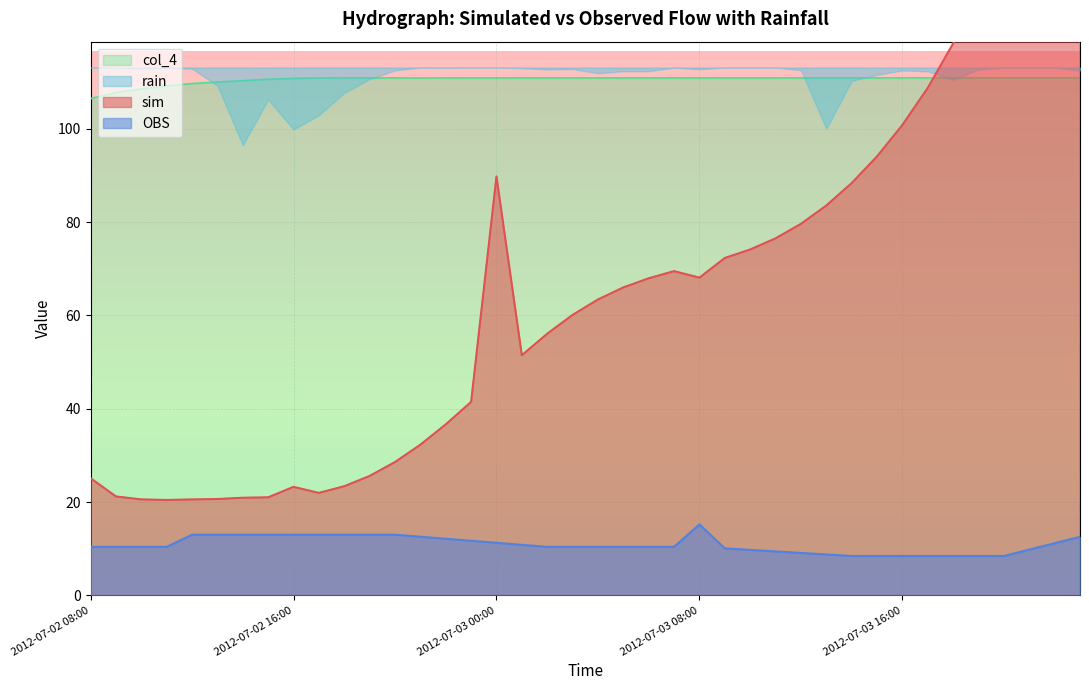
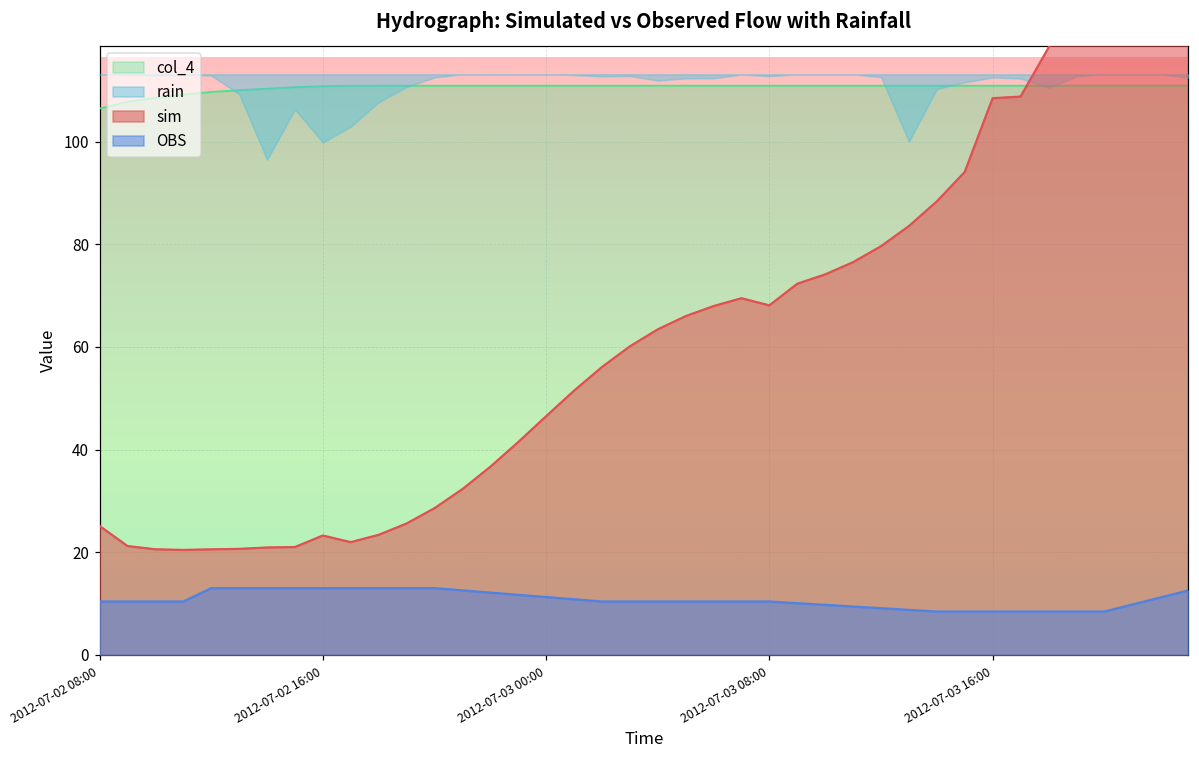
sim, 2012-07-03 00:00: 90 -> 46
OBS, 2012-07-03 08:00: 15 -> 10
sim, 2012-07-03 16:00: 101 -> 108
